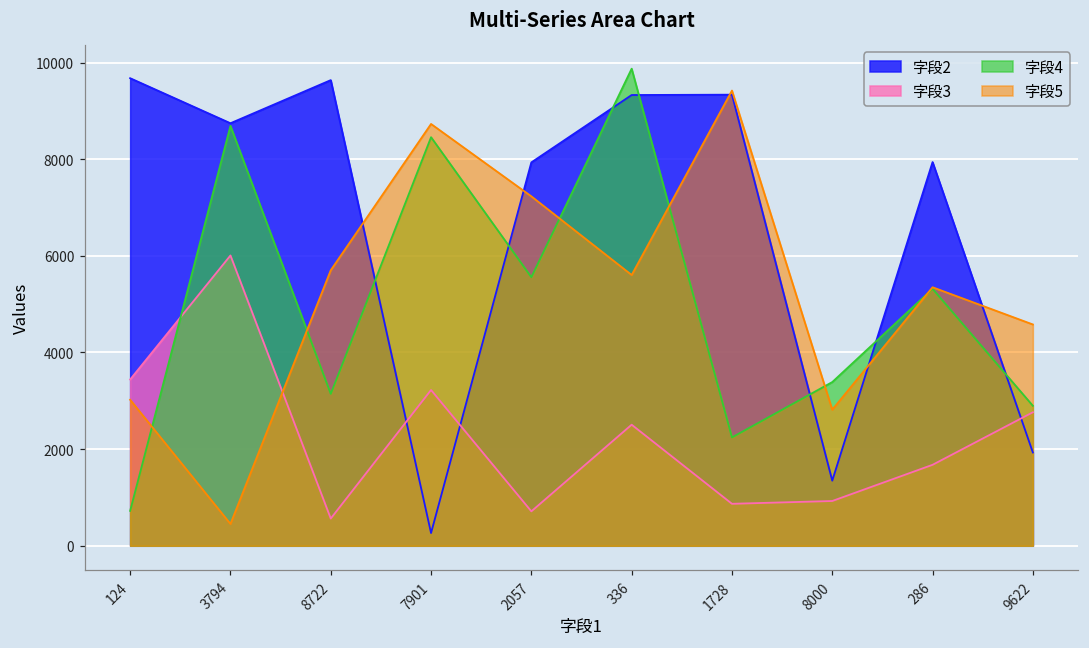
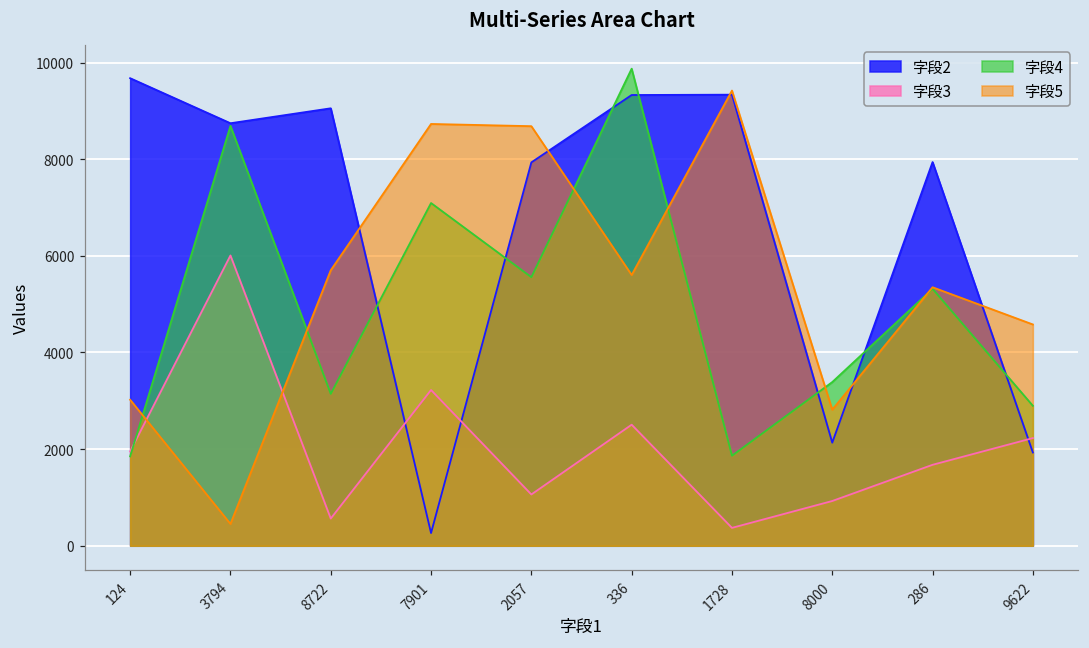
字段3, 124: 3400 -> 2000
字段4, 124: 700 -> 1900
字段2, 8722: 9600 -> 9100
字段4, 7901: 8500 -> 7100
字段3, 2057: 700 -> 1100
字段5, 2057: 7200 -> 8700
字段3, 1728: 900 -> 400
字段4, 1728: 2200 -> 1900
字段2, 8000: 1300 -> 2100
字段3, 9622: 2800 -> 2200
